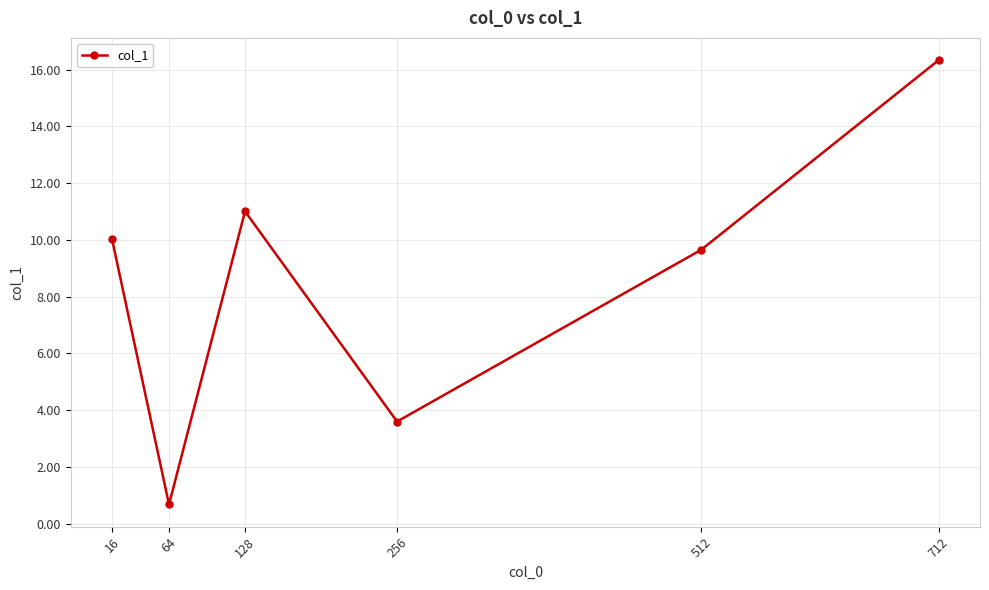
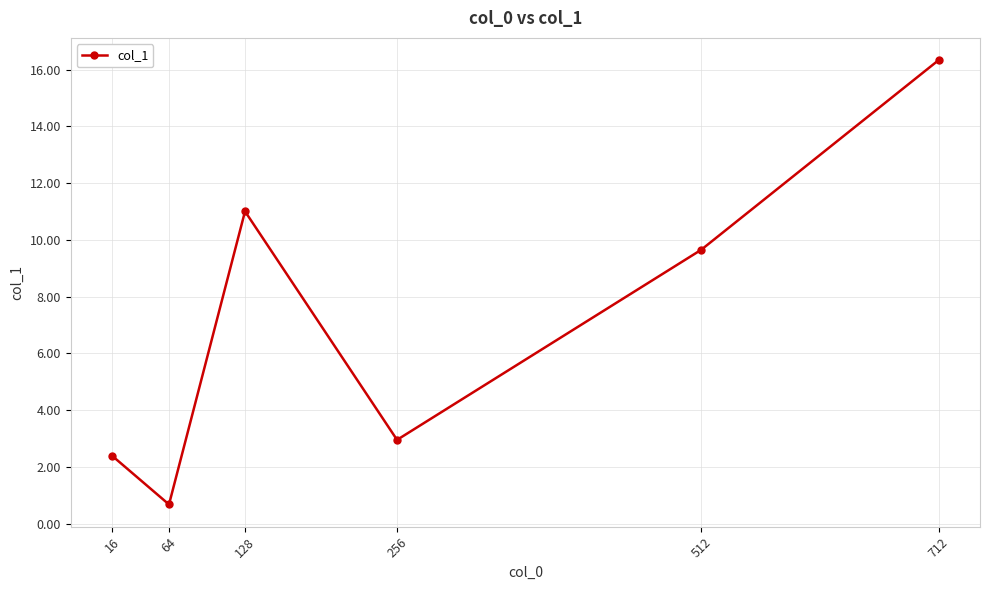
16: 10.0 -> 2.4
256: 3.6 -> 3.0
